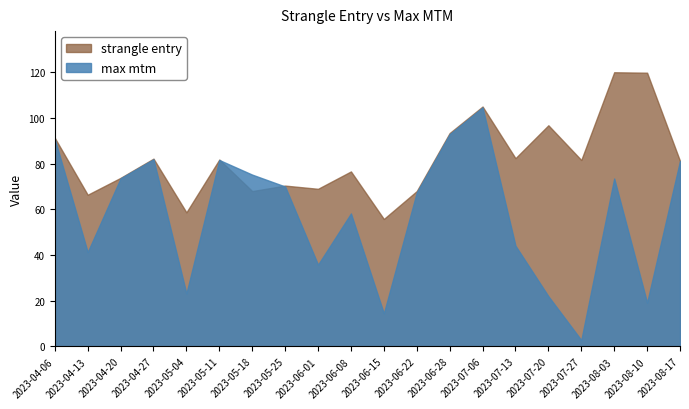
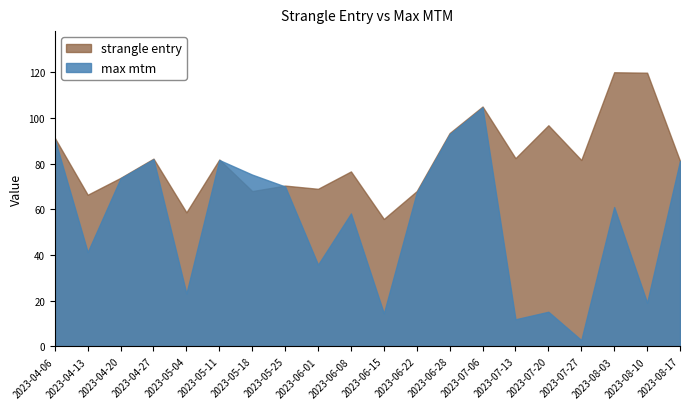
max mtm, 2023-07-13: 44 -> 12
max mtm, 2023-07-20: 22 -> 15
max mtm, 2023-08-03: 74 -> 61
